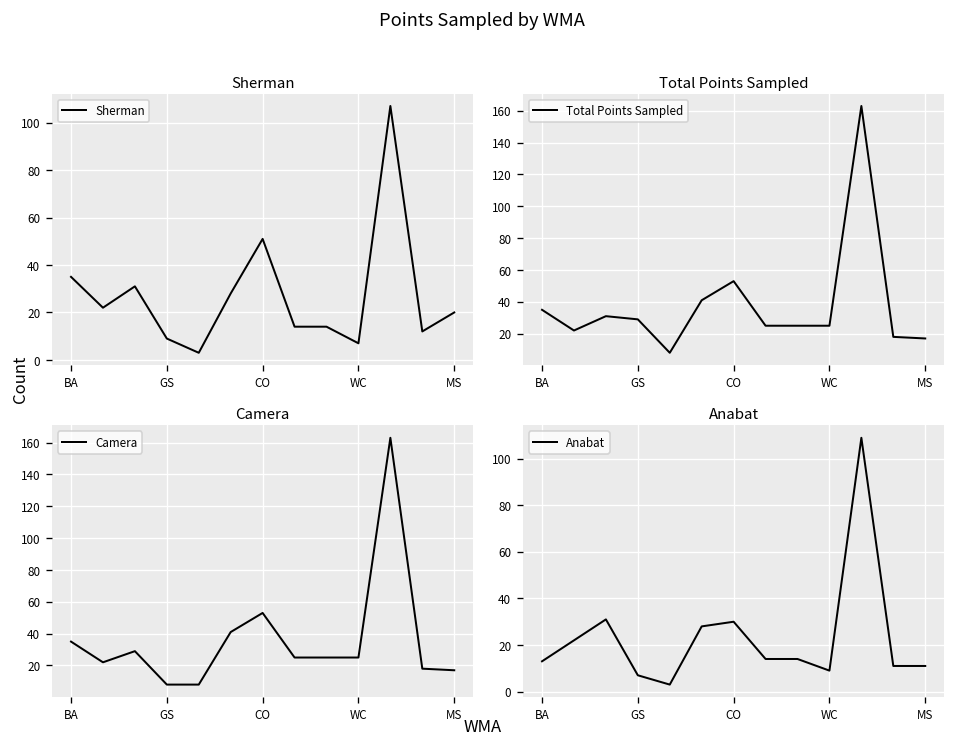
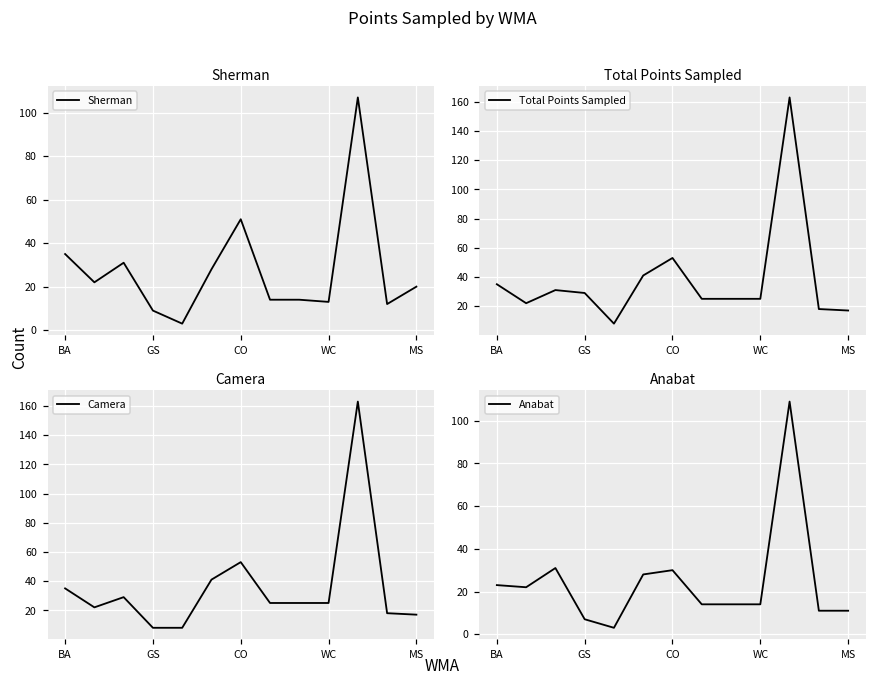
Sherman, WC: 7 -> 13
Anabat, BA: 13 -> 23
Anabat, WC: 9 -> 14
